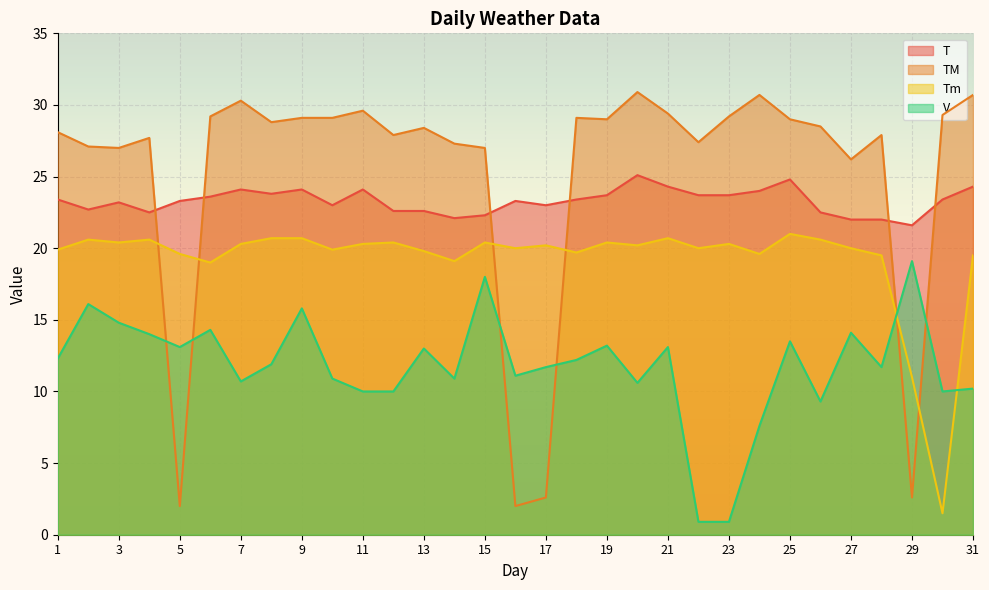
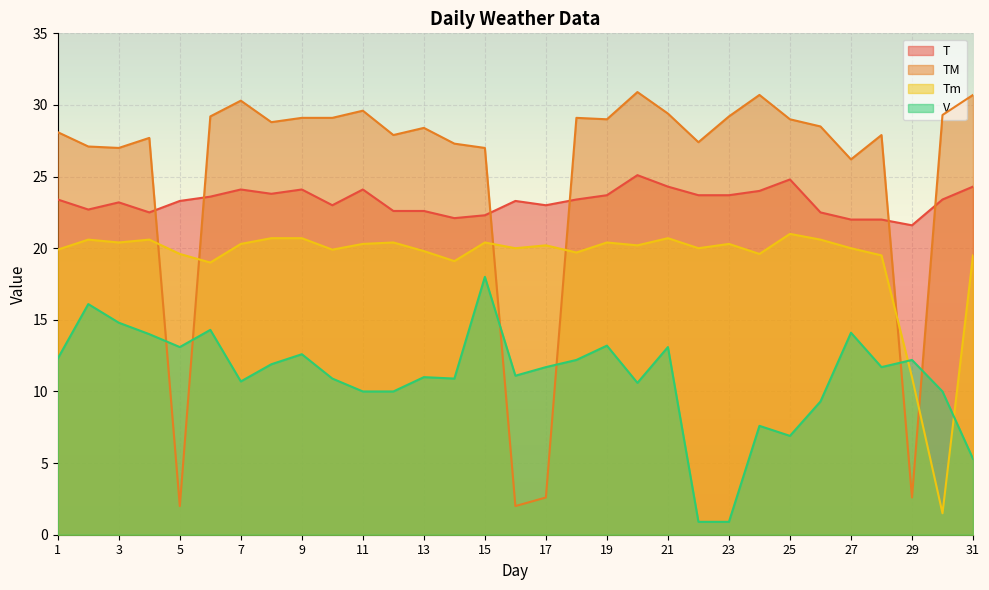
V, 9: 15.8 -> 12.6
V, 13: 13 -> 11
V, 25: 13.5 -> 6.9
V, 29: 19.1 -> 12.2
V, 31: 10.2 -> 5.3
